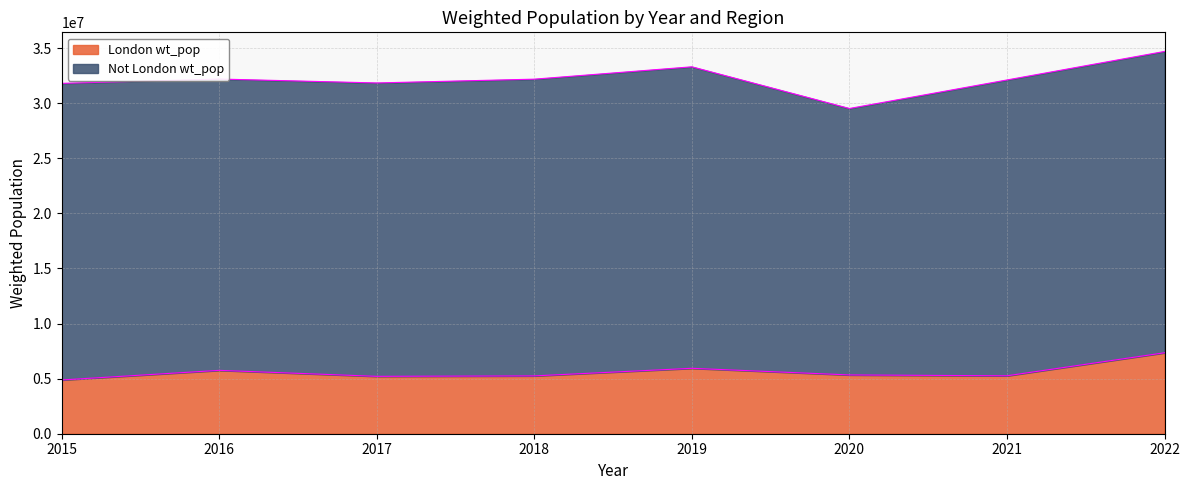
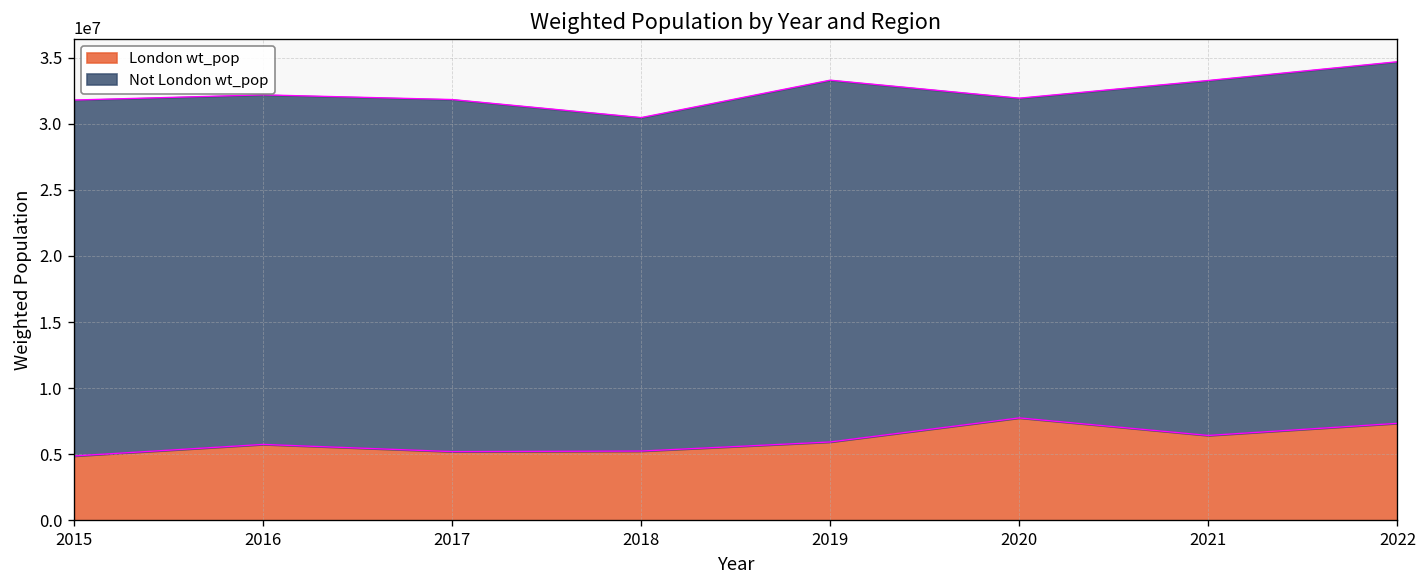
Not London wt_pop, 2018: 26900000 -> 25200000
London wt_pop, 2020: 5300000 -> 7800000
London wt_pop, 2021: 5300000 -> 6400000
